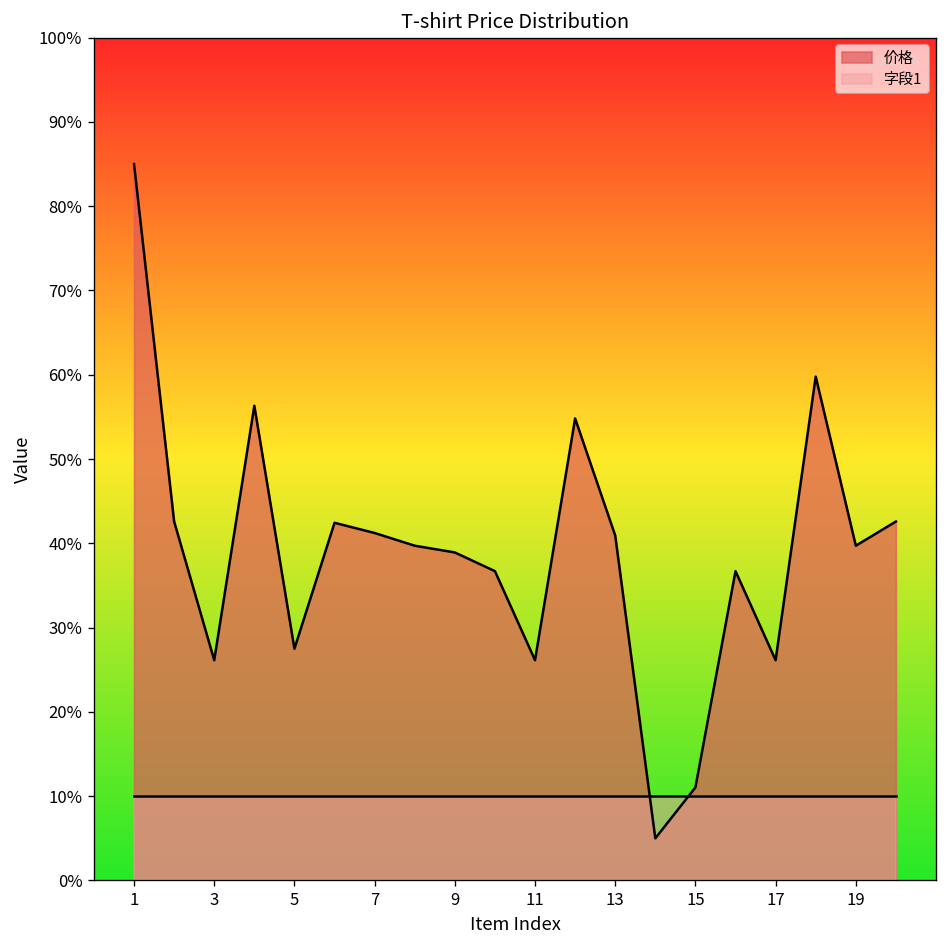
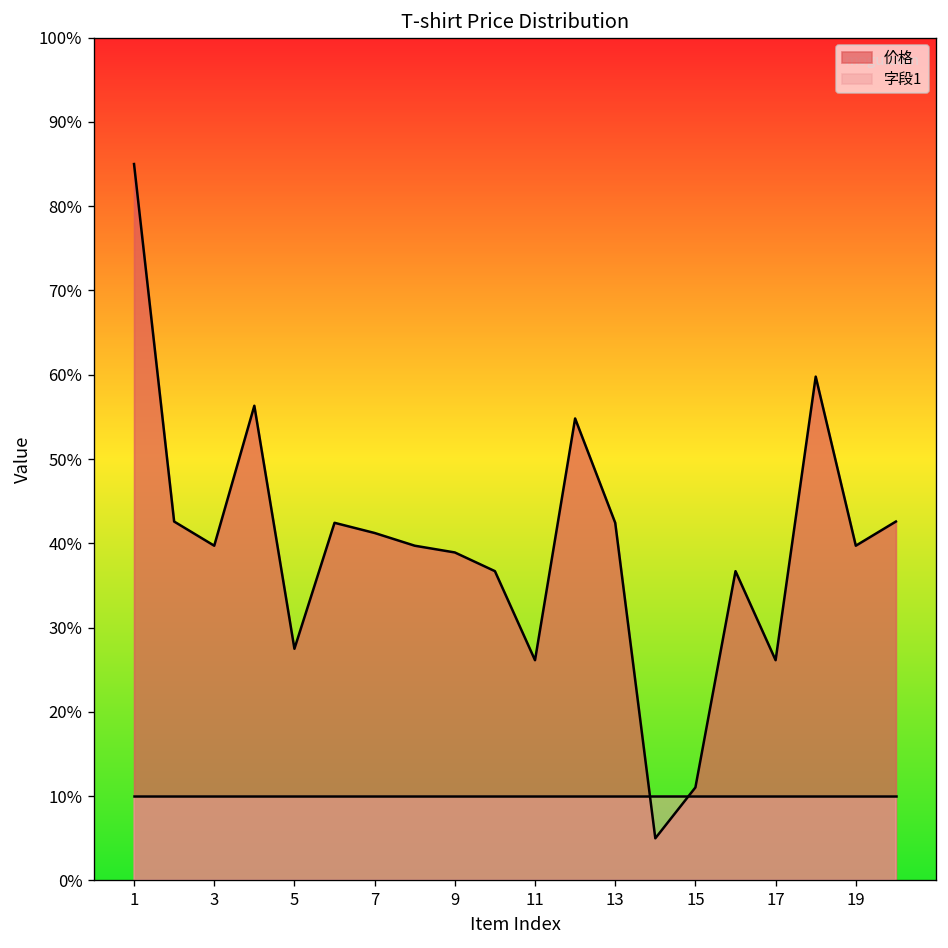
价格, 3: 26% -> 40%
价格, 13: 41% -> 42%
